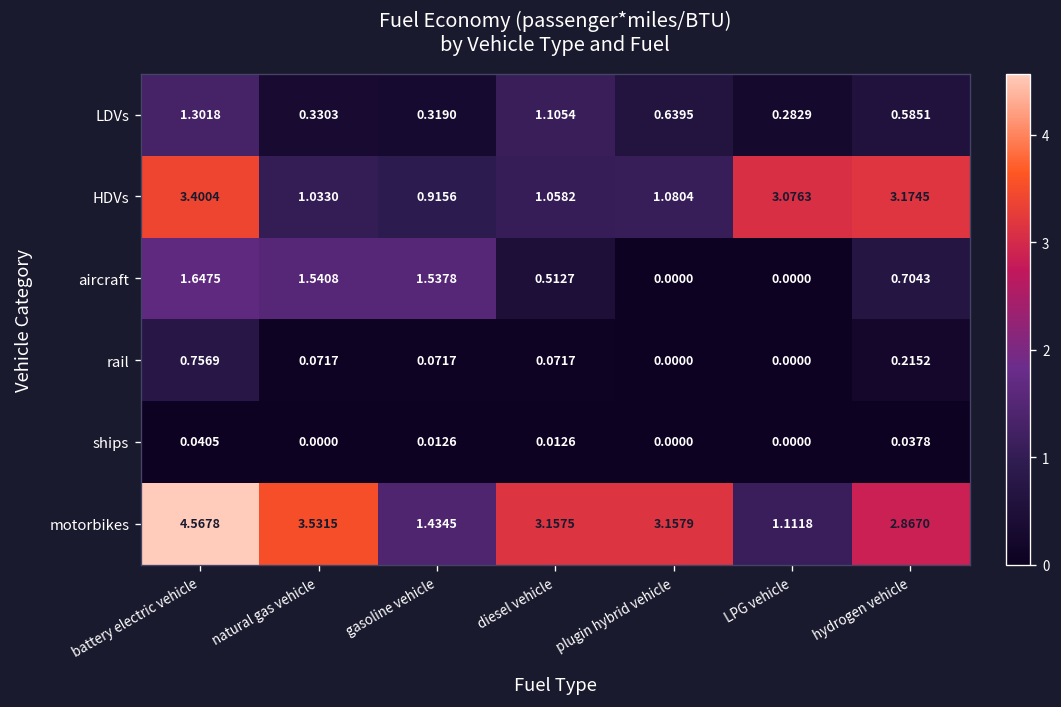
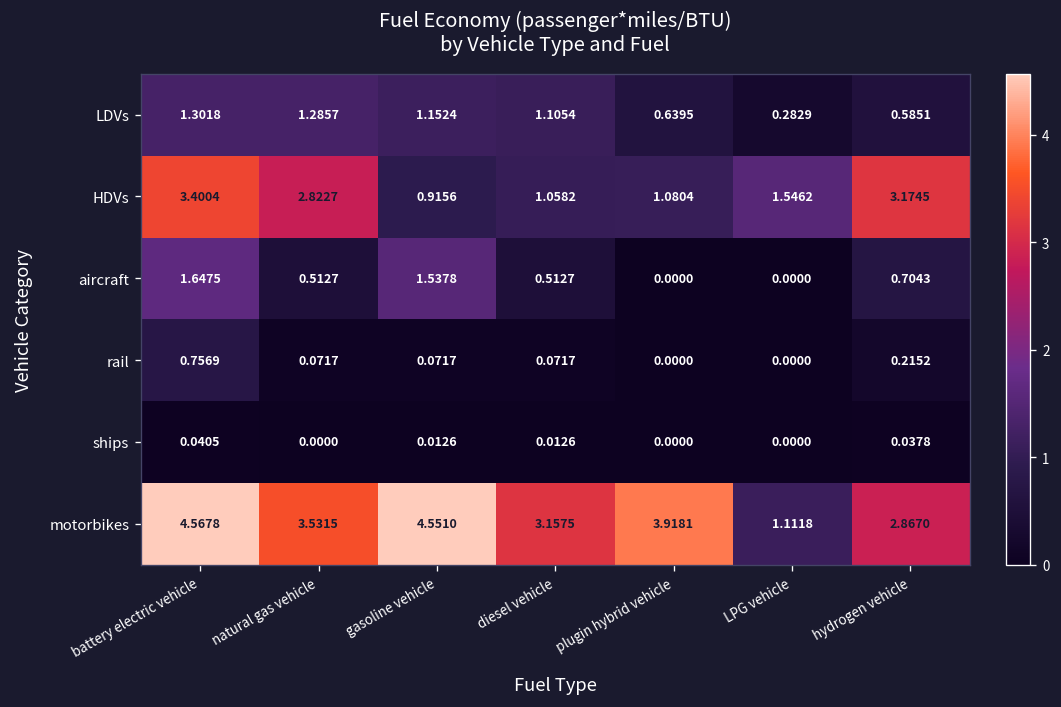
LDVs, natural gas vehicle: 0.3303 -> 1.2857
LDVs, gasoline vehicle: 0.3190 -> 1.1524
HDVs, natural gas vehicle: 1.0330 -> 2.8227
HDVs, LPG vehicle: 3.0763 -> 1.5462
aircraft, natural gas vehicle: 1.5408 -> 0.5127
motorbikes, gasoline vehicle: 1.4345 -> 4.5510
motorbikes, plugin hybrid vehicle: 3.1579 -> 3.9181
